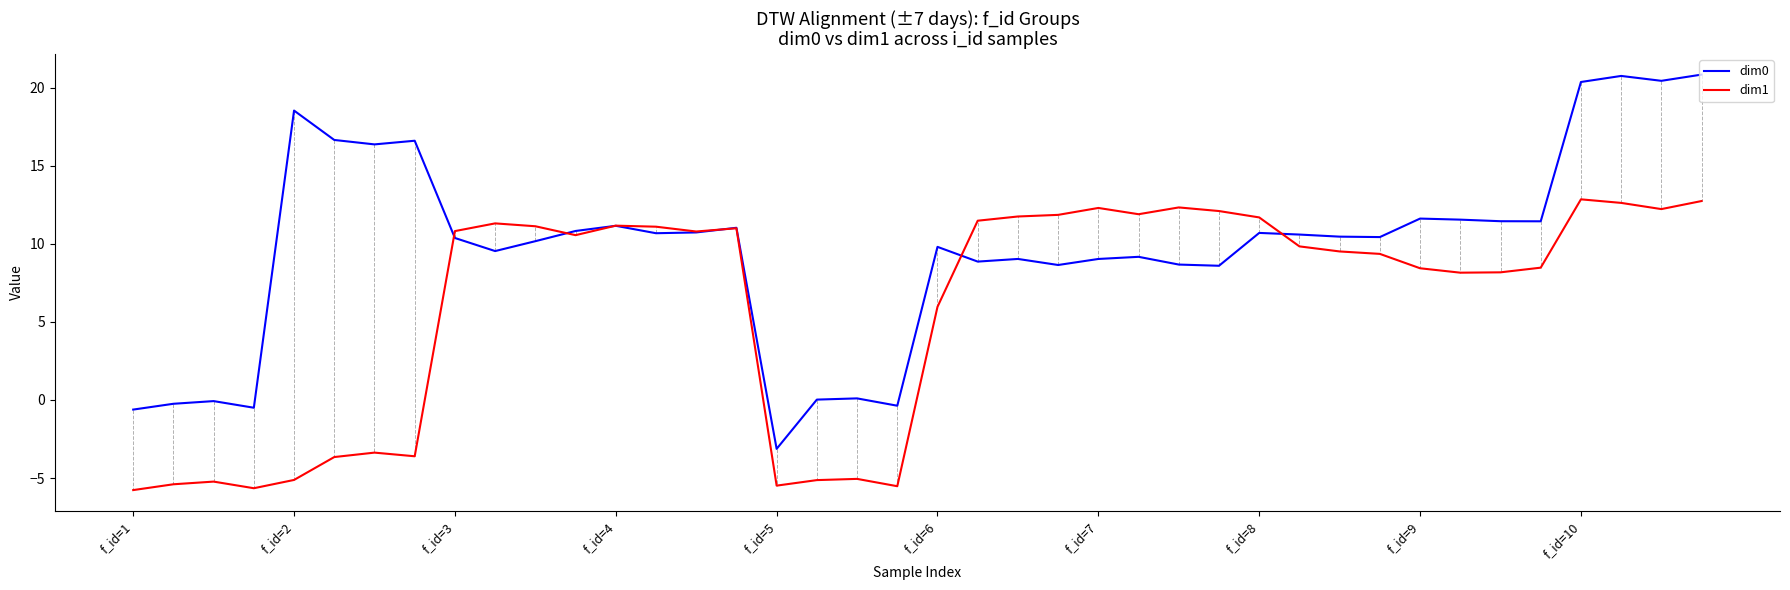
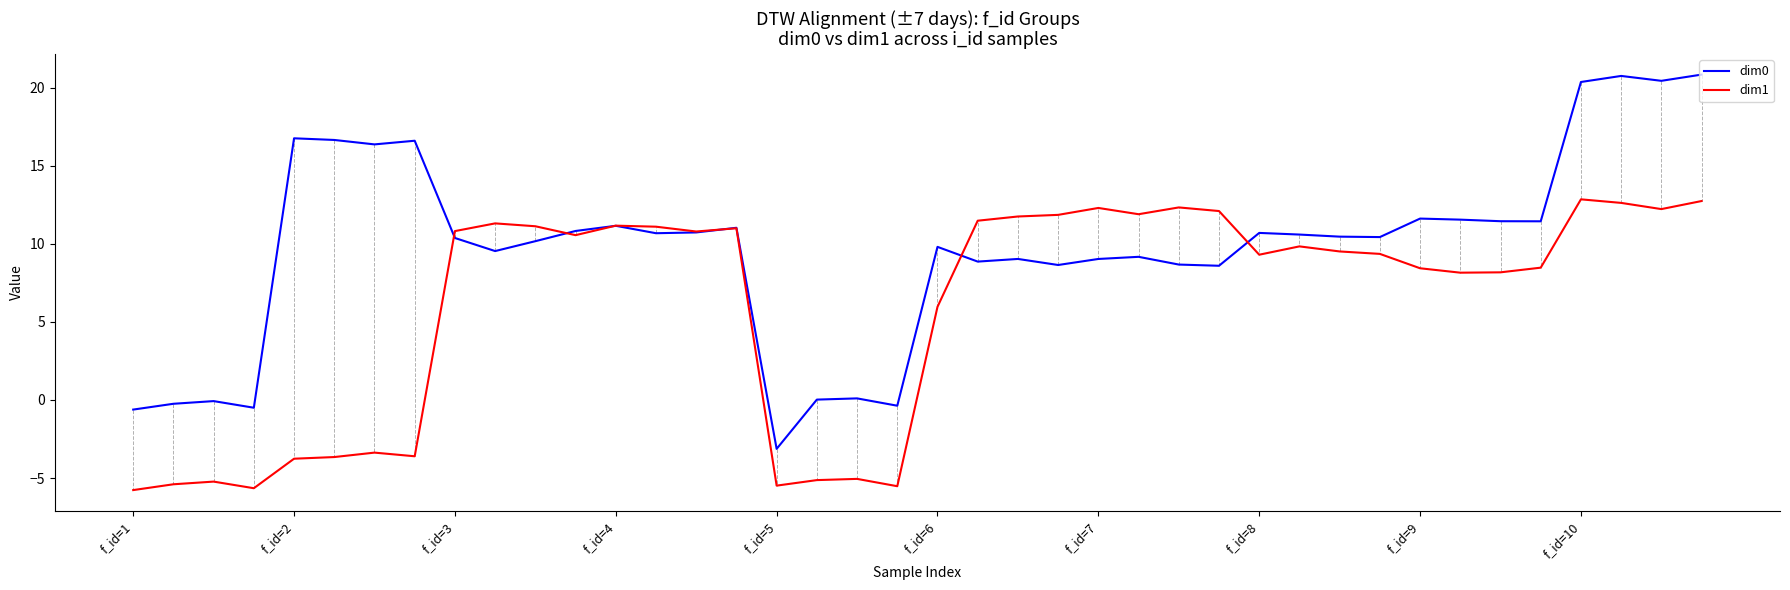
dim0, f_id=2: 18.5 -> 16.7
dim1, f_id=2: -5.1 -> -3.8
dim1, f_id=8: 11.7 -> 9.3
